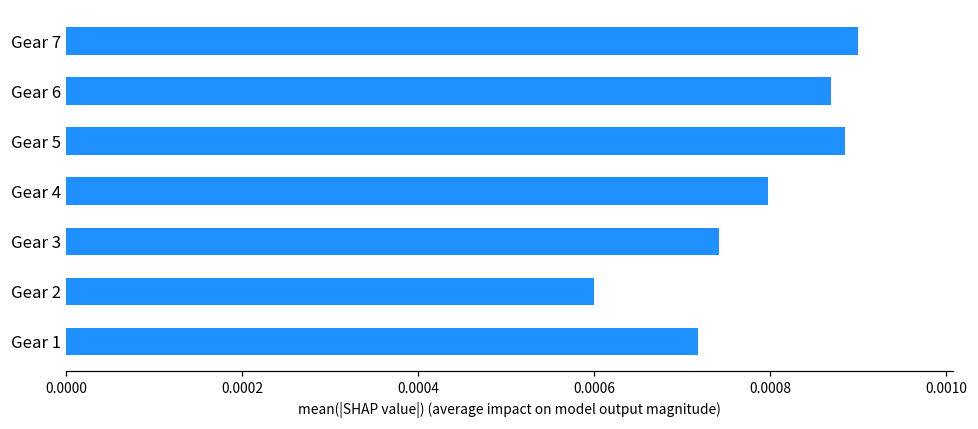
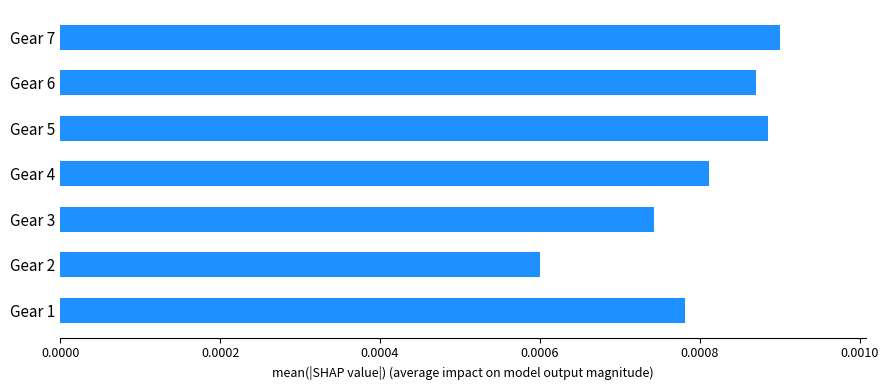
Gear 4: 0.00080 -> 0.00081
Gear 1: 0.00072 -> 0.00078
